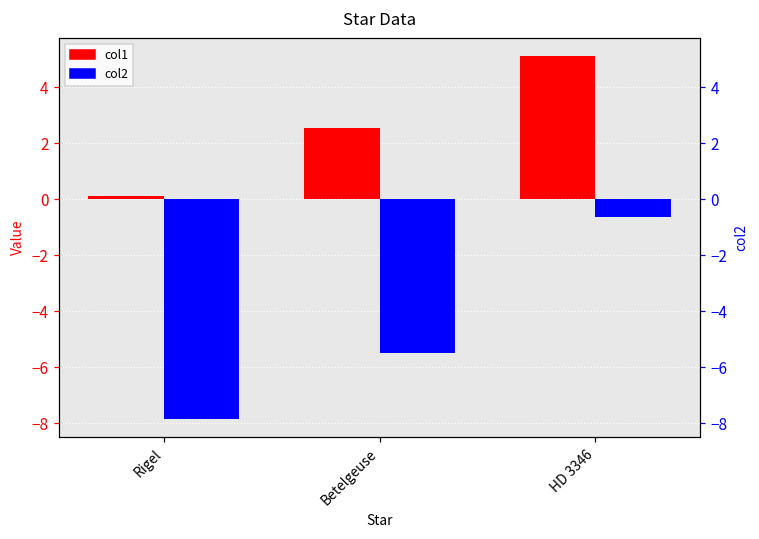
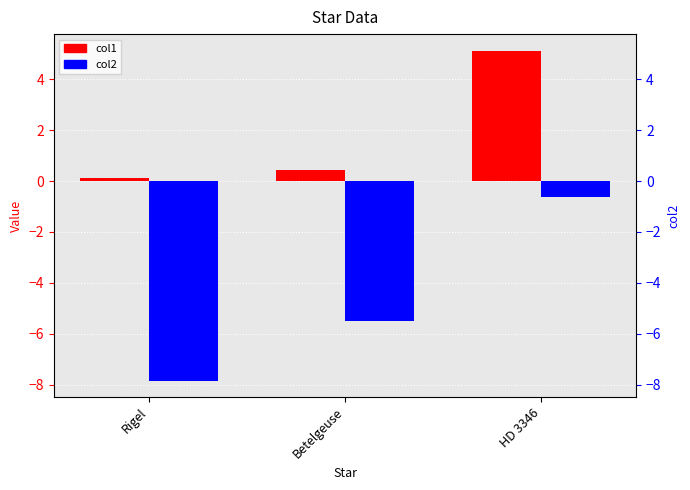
col1, Betelgeuse: 2.6 -> 0.4
